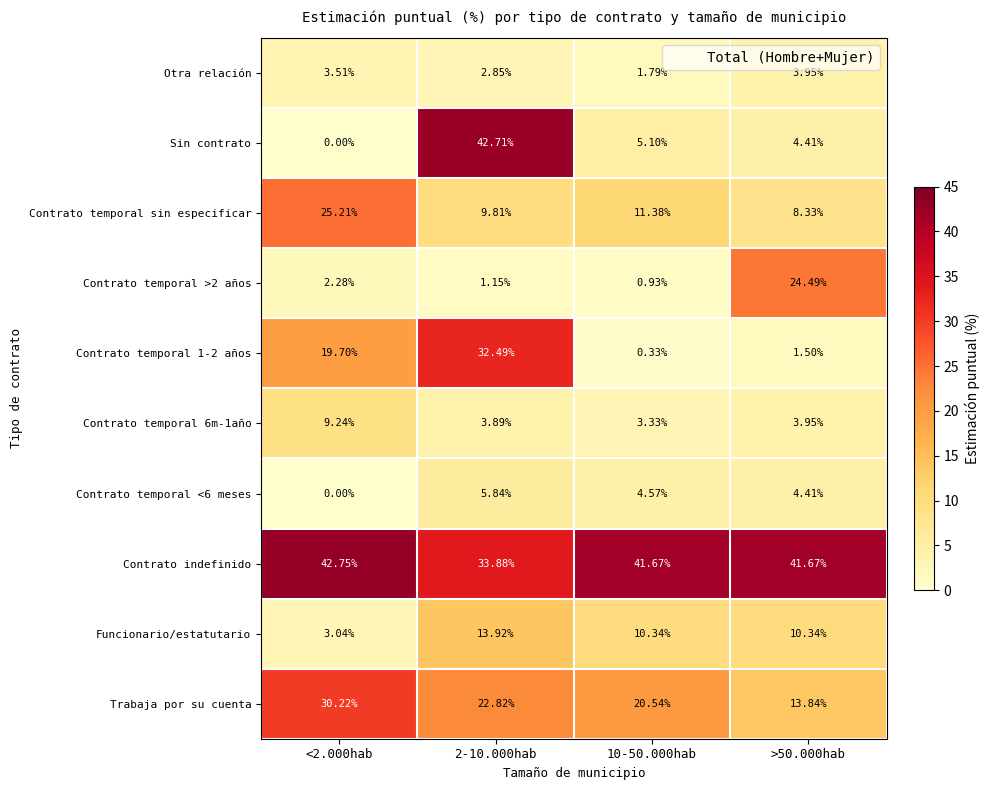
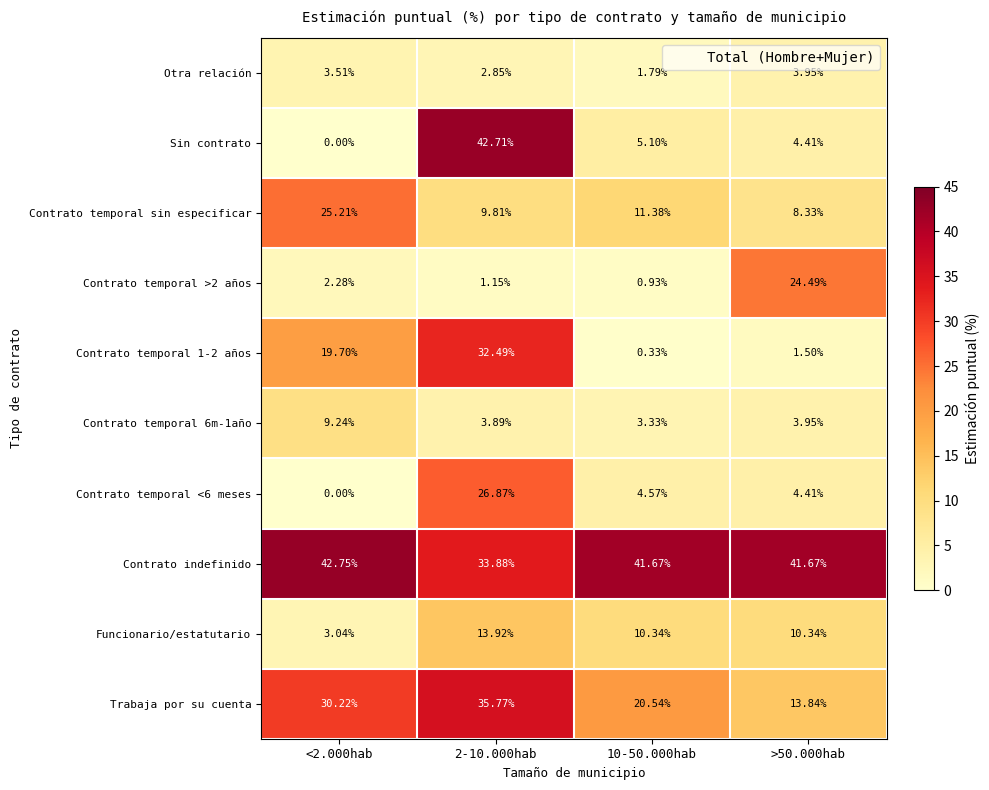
Contrato temporal <6 meses, 2-10.000hab: 5.84% -> 26.87%
Trabaja por su cuenta, 2-10.000hab: 22.82% -> 35.77%
